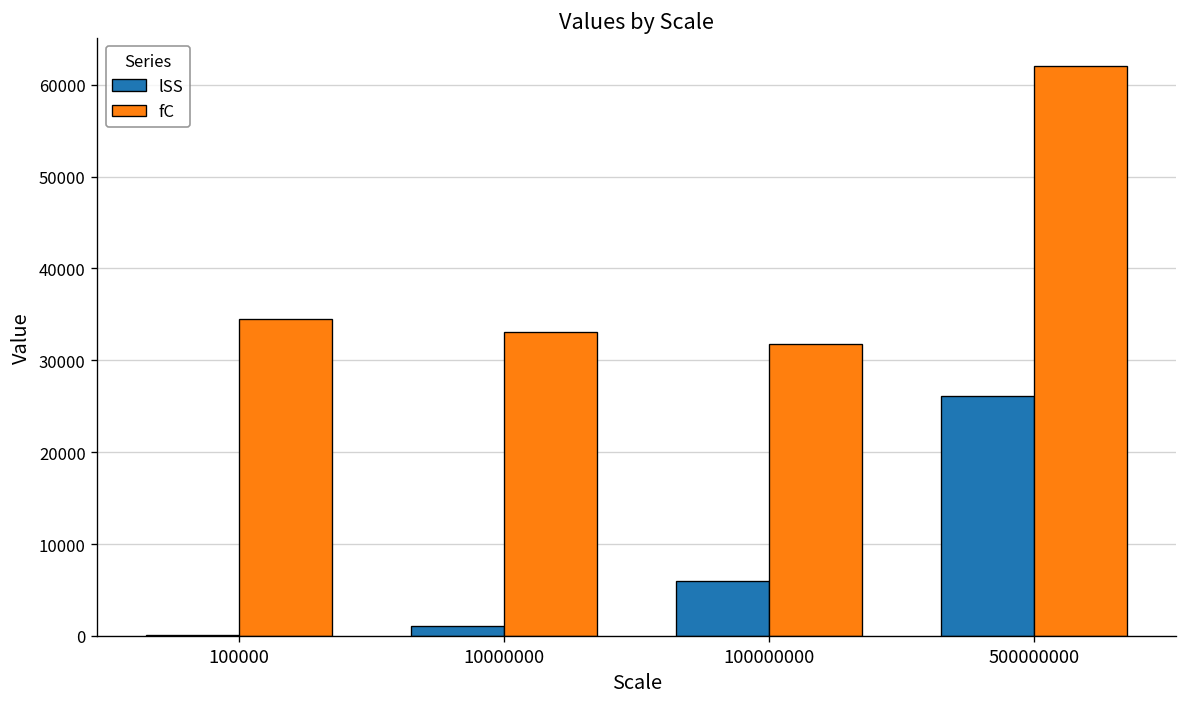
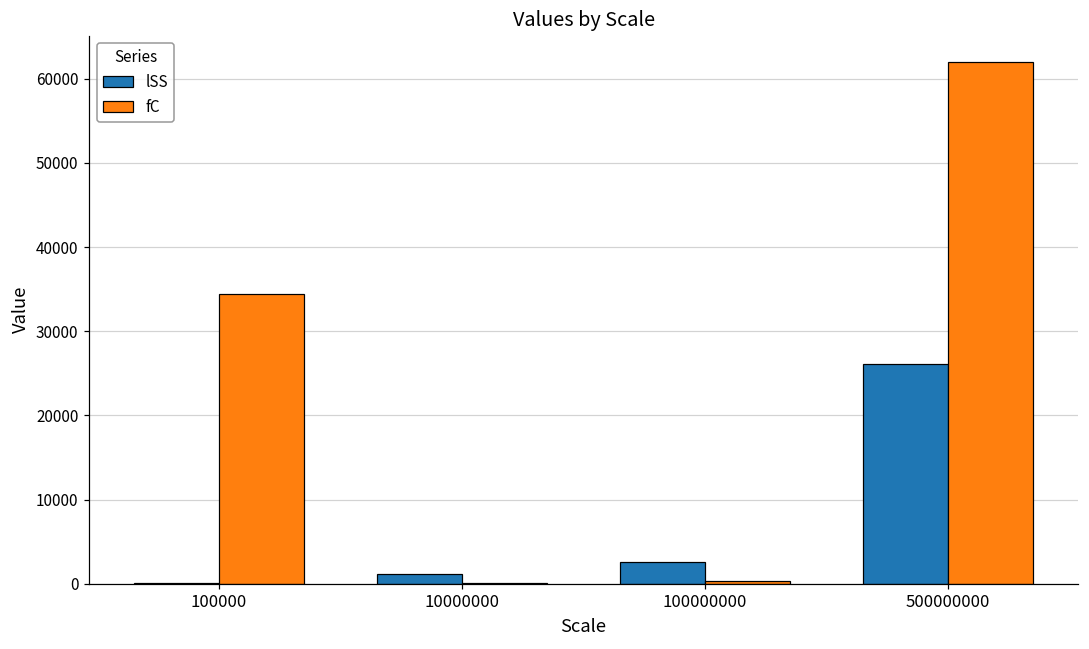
fC, 10000000: 33000 -> 0
lSS, 100000000: 6000 -> 3000
fC, 100000000: 32000 -> 0
